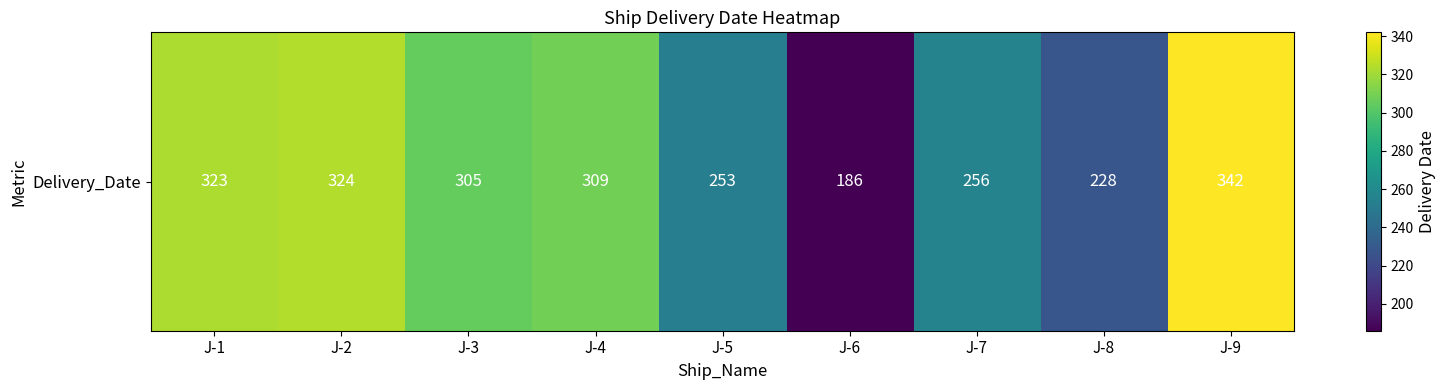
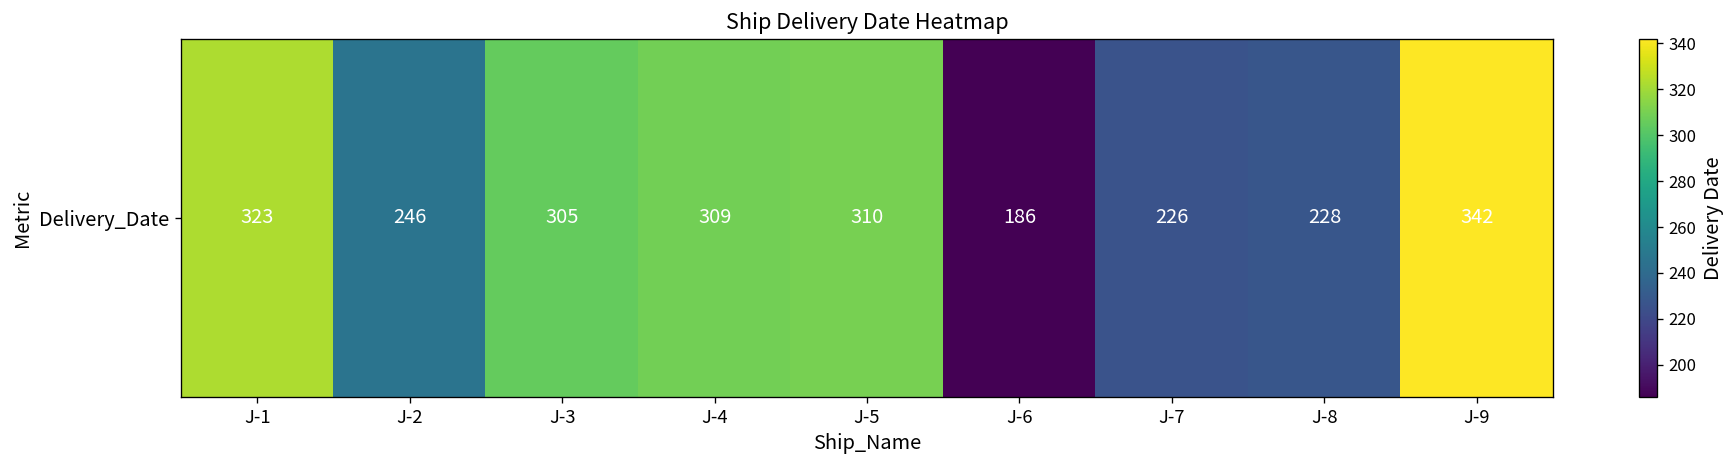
Delivery_Date, J-2: 324 -> 246
Delivery_Date, J-5: 253 -> 310
Delivery_Date, J-7: 256 -> 226
